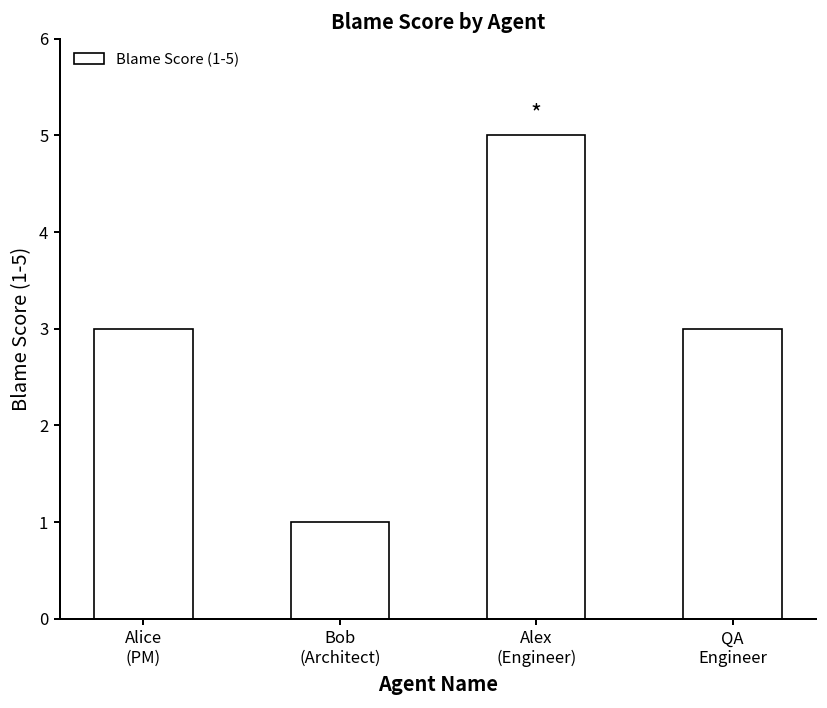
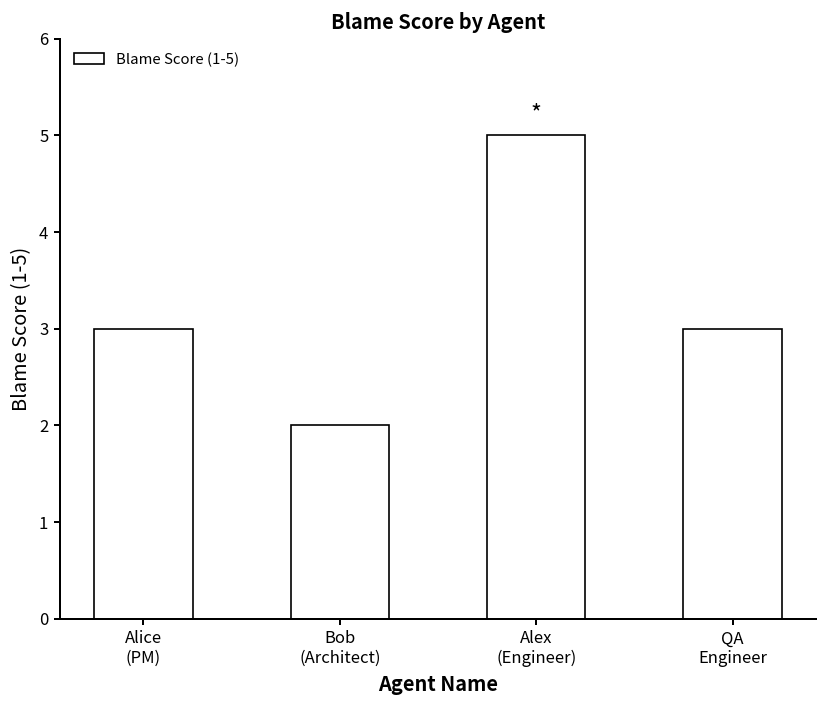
Bob (Architect): 1 -> 2
